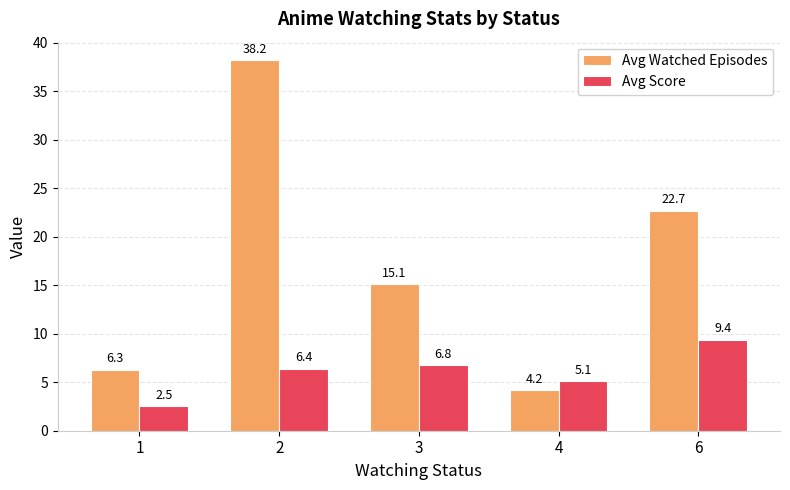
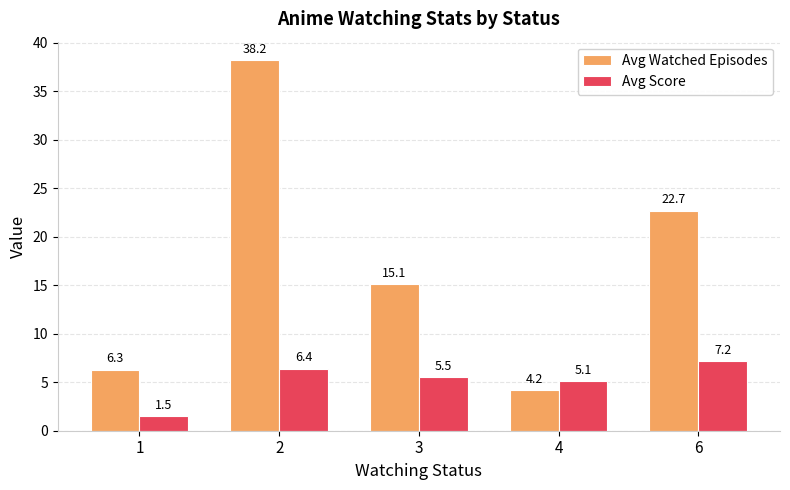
Avg Score, 1: 2.5 -> 1.5
Avg Score, 3: 6.8 -> 5.5
Avg Score, 6: 9.4 -> 7.2
